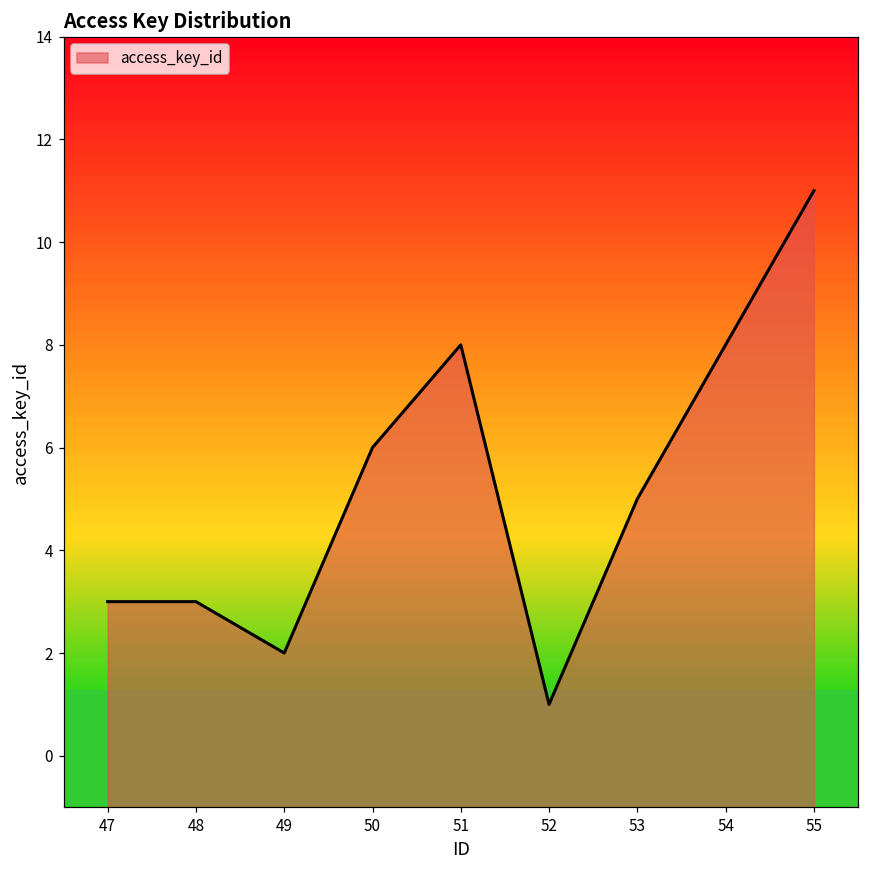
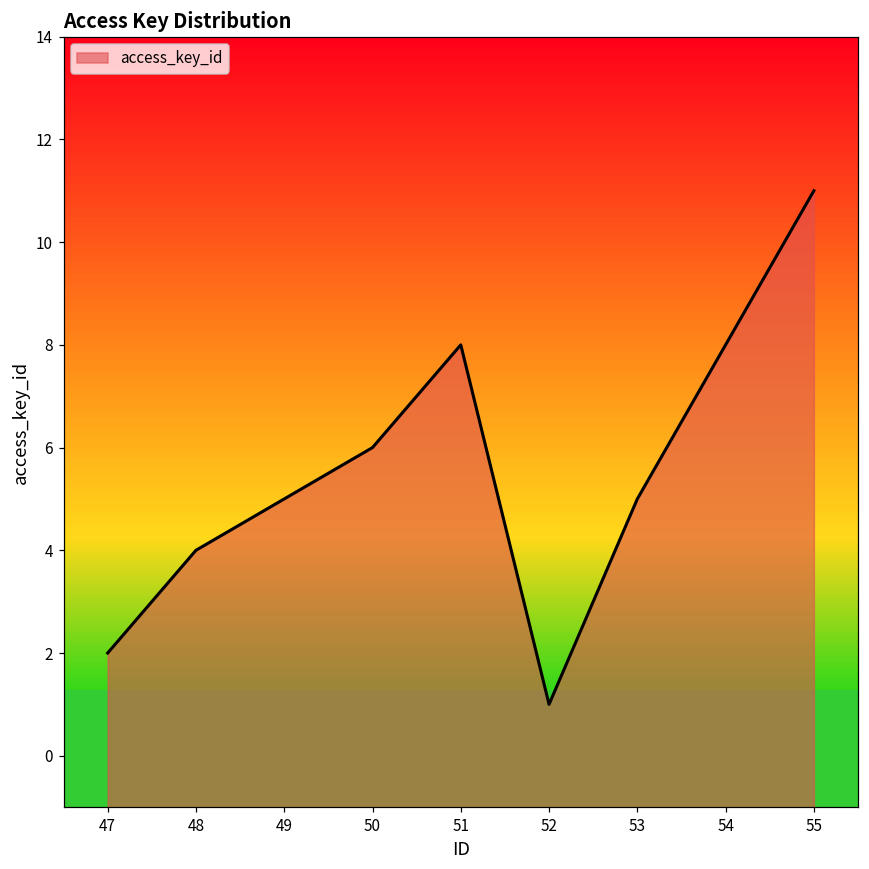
47: 3 -> 2
48: 3 -> 4
49: 2 -> 5
